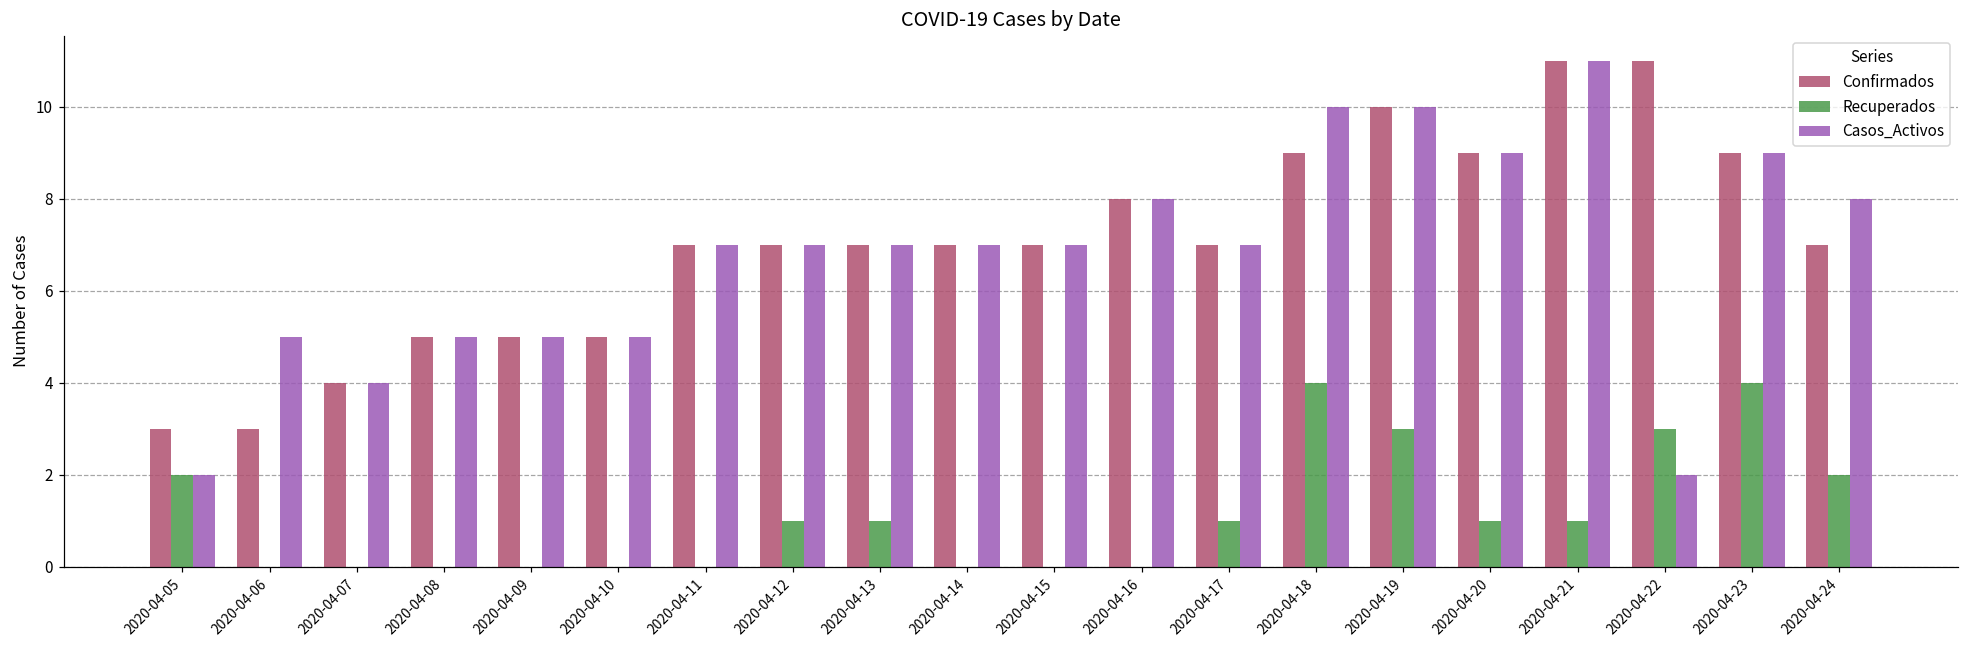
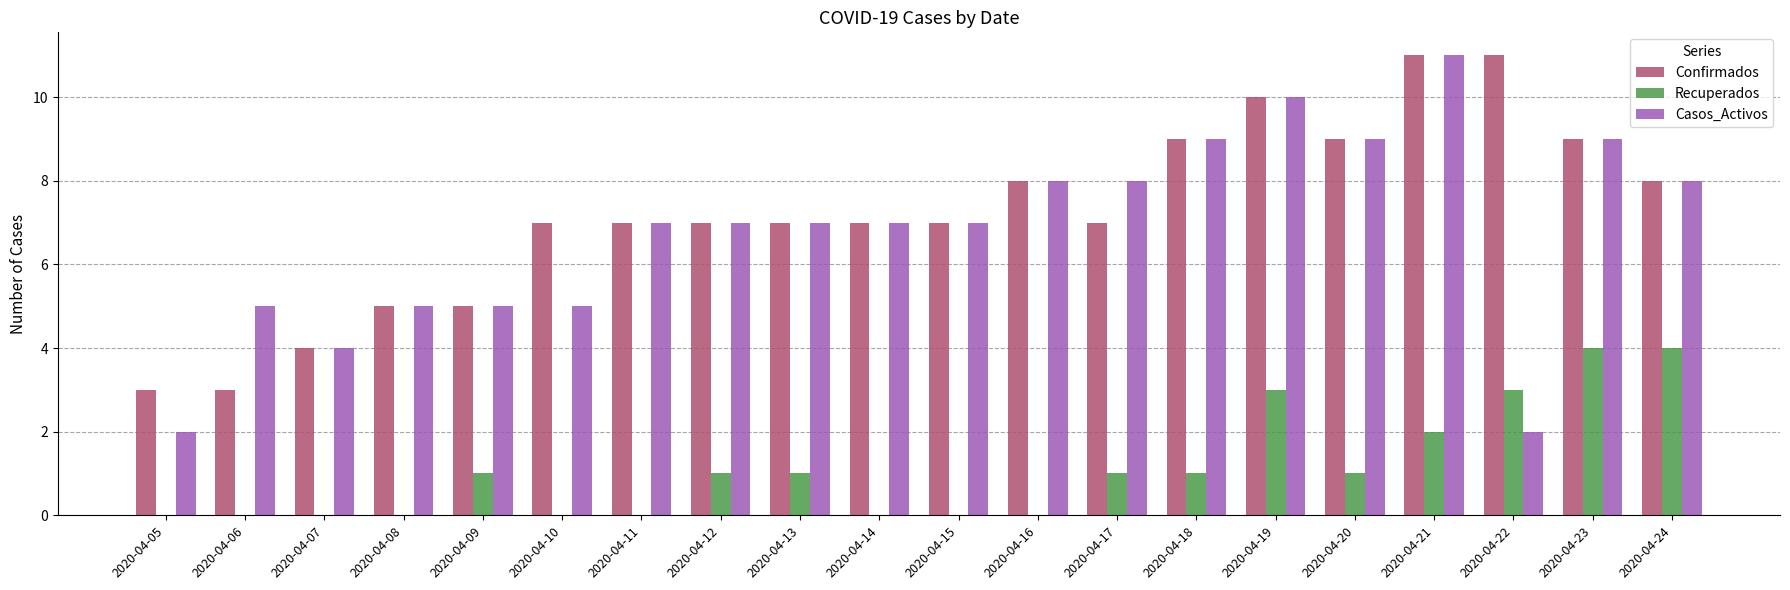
Recuperados, 2020-04-05: 2 -> 0
Recuperados, 2020-04-09: 0 -> 1
Confirmados, 2020-04-10: 5 -> 7
Casos_Activos, 2020-04-17: 7 -> 8
Recuperados, 2020-04-18: 4 -> 1
Casos_Activos, 2020-04-18: 10 -> 9
Recuperados, 2020-04-21: 1 -> 2
Confirmados, 2020-04-24: 7 -> 8
Recuperados, 2020-04-24: 2 -> 4
